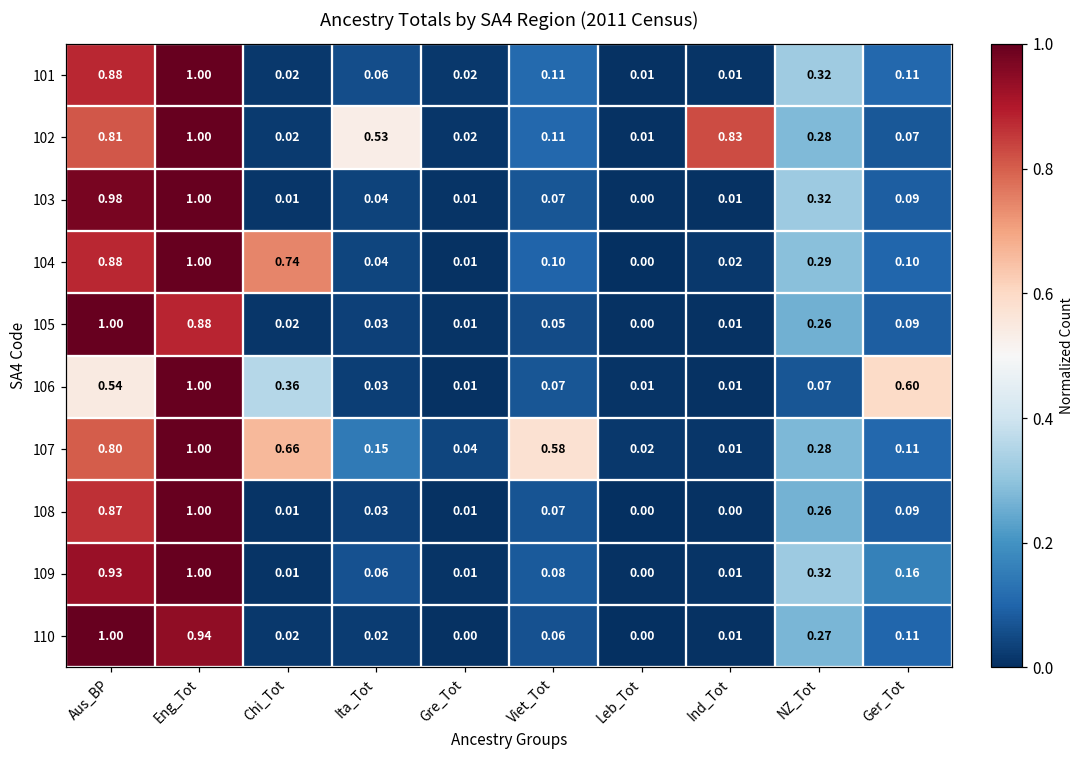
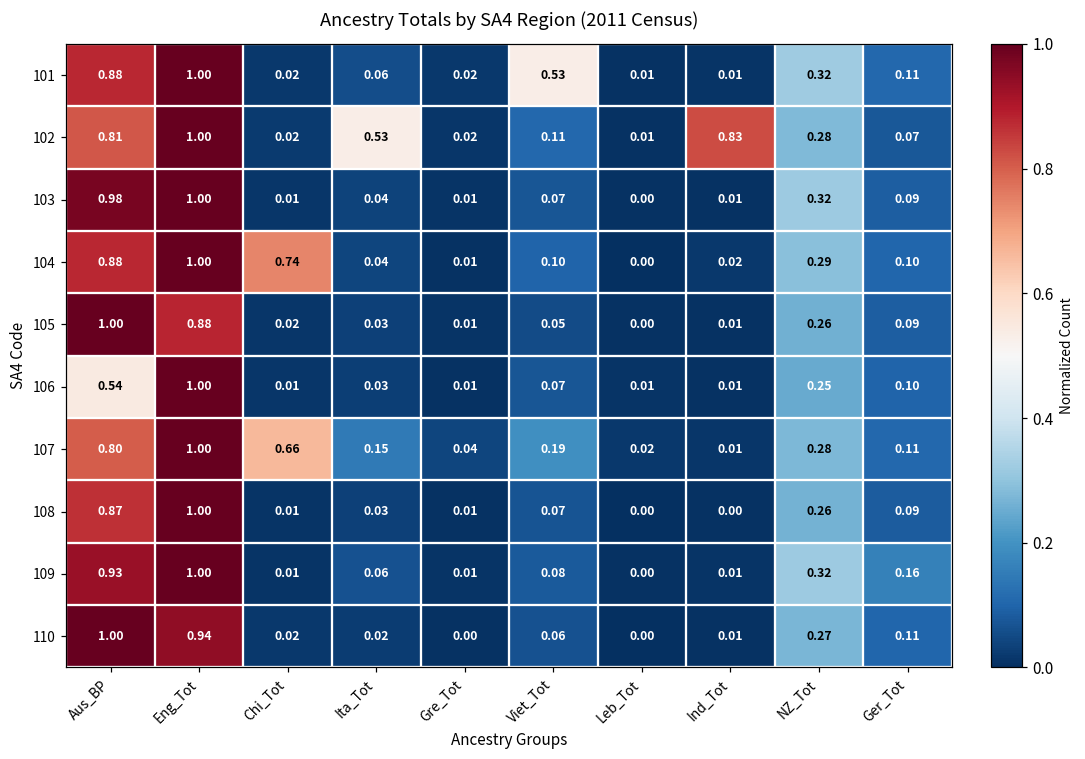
101, Viet_Tot: 0.11 -> 0.53
106, Chi_Tot: 0.36 -> 0.01
106, NZ_Tot: 0.07 -> 0.25
106, Ger_Tot: 0.60 -> 0.10
107, Viet_Tot: 0.58 -> 0.19
